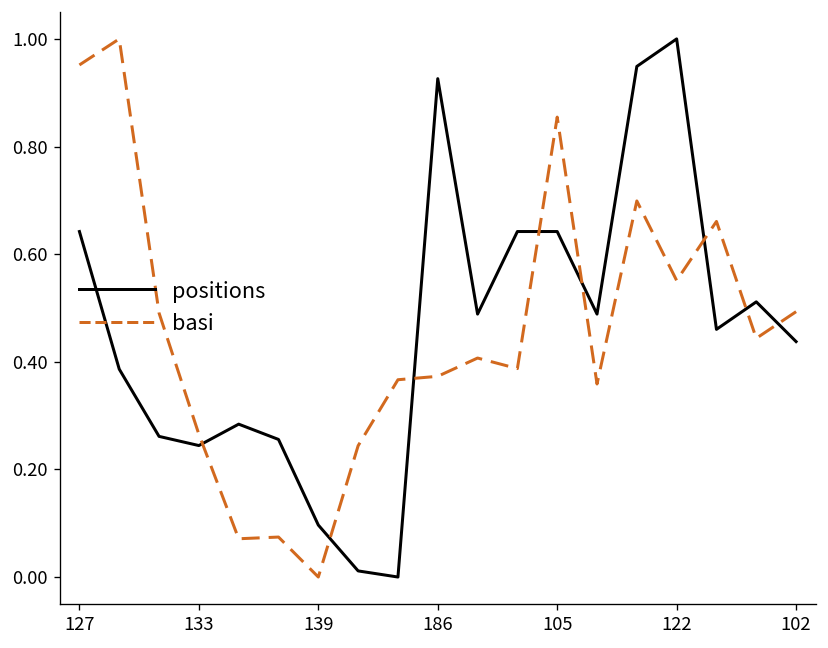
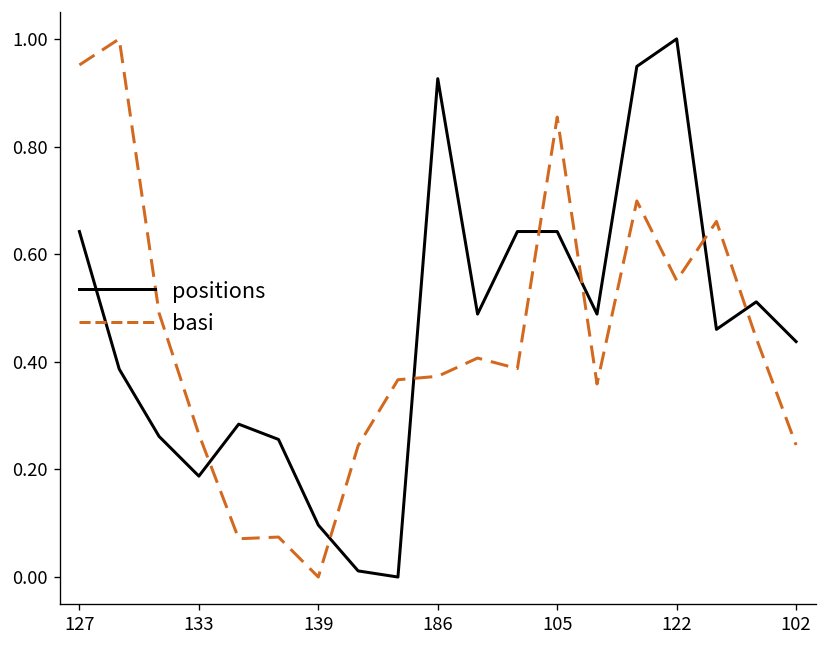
positions, 133: 0.24 -> 0.19
basi, 102: 0.49 -> 0.25
